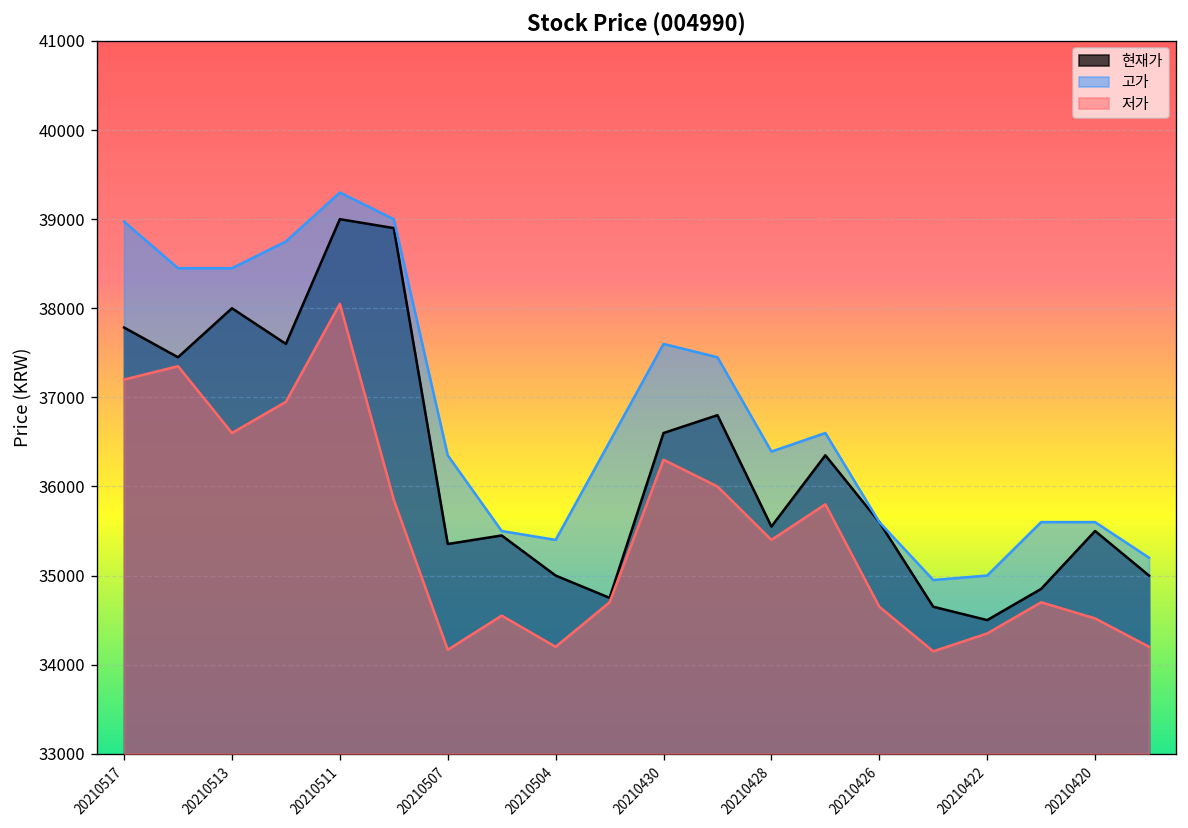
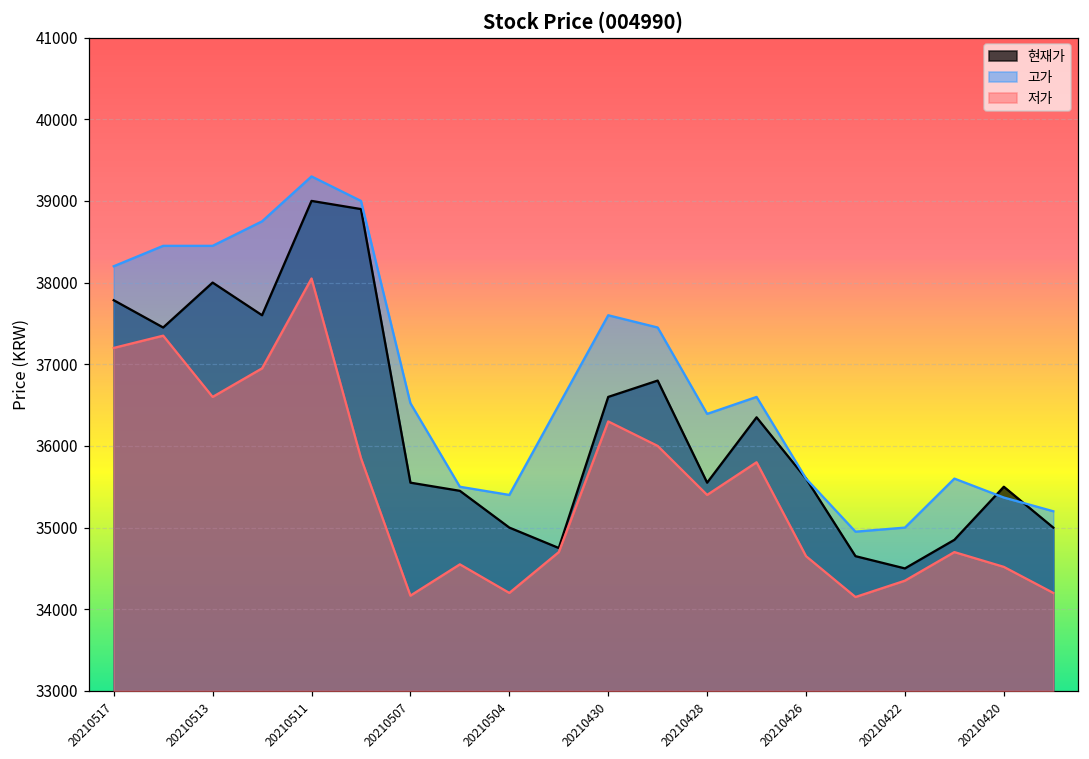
고가, 20210517: 39000 -> 38200
현재가, 20210507: 35400 -> 35600
고가, 20210507: 36400 -> 36500
고가, 20210420: 35600 -> 35400
